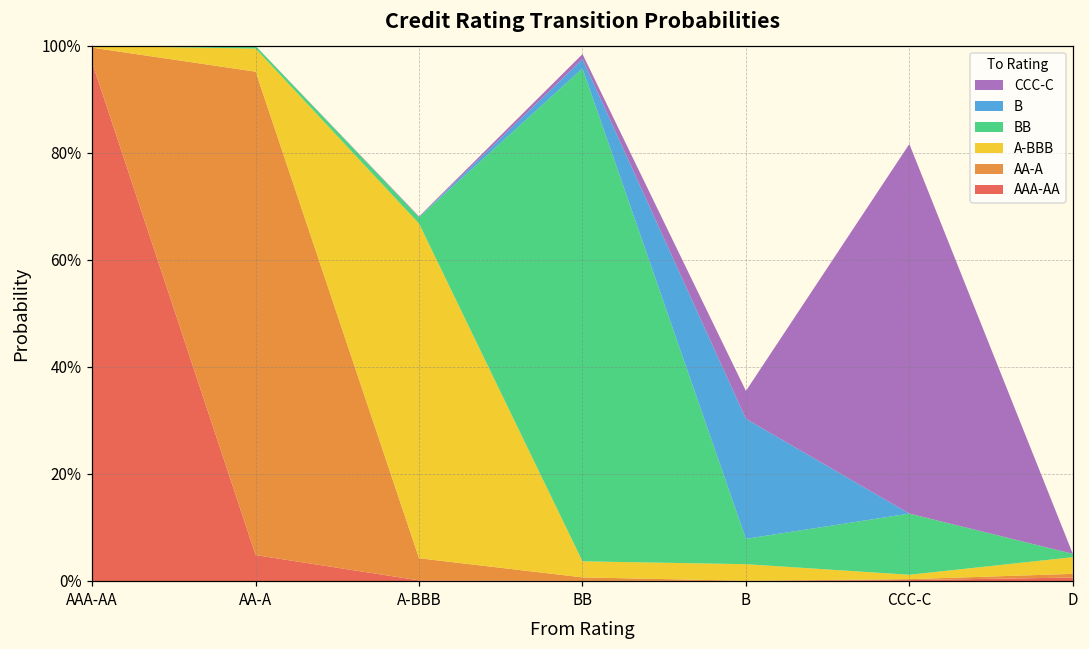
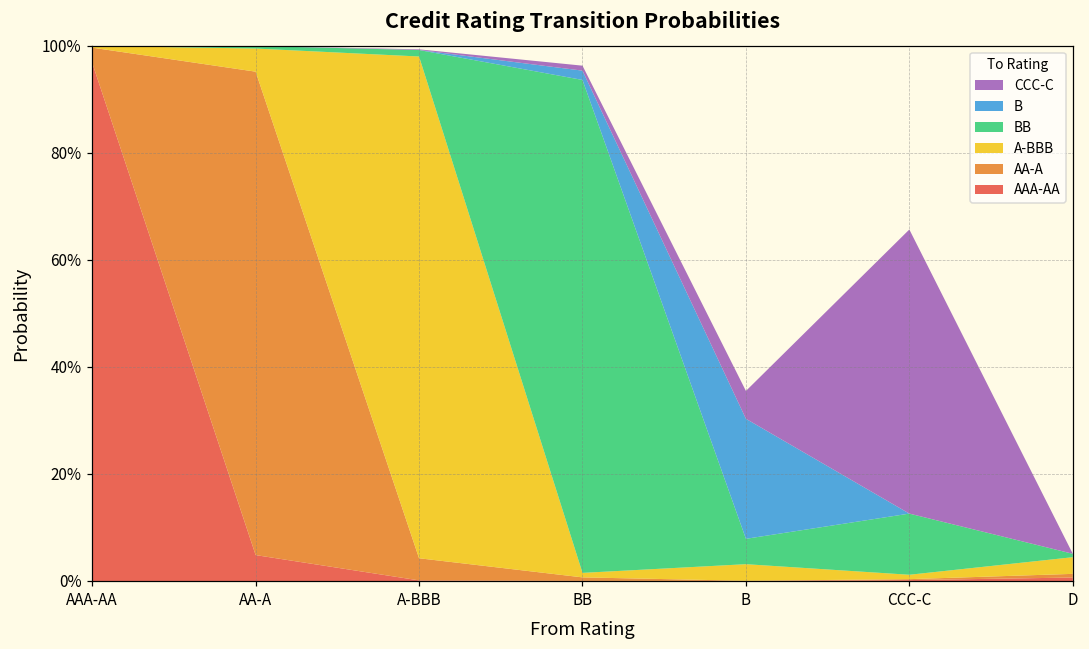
A-BBB, A-BBB: 63% -> 94%
A-BBB, BB: 3% -> 1%
CCC-C, CCC-C: 69% -> 53%
